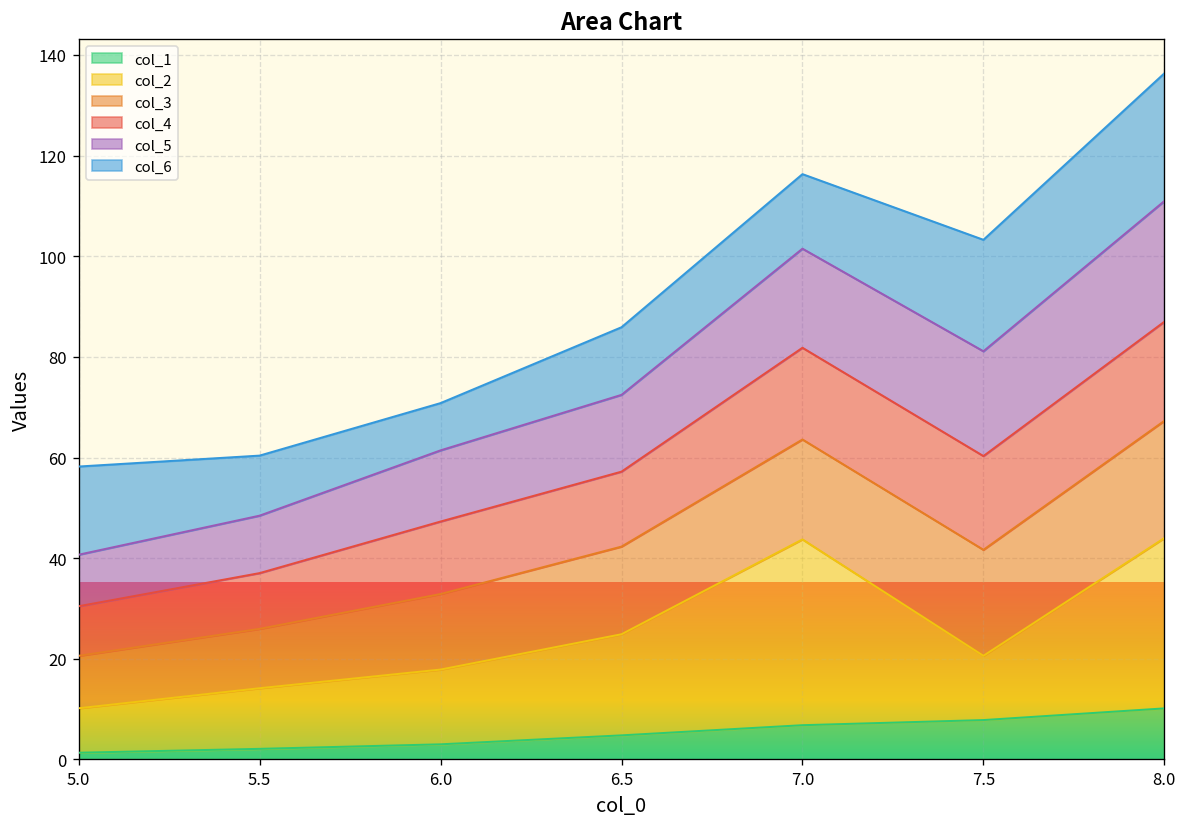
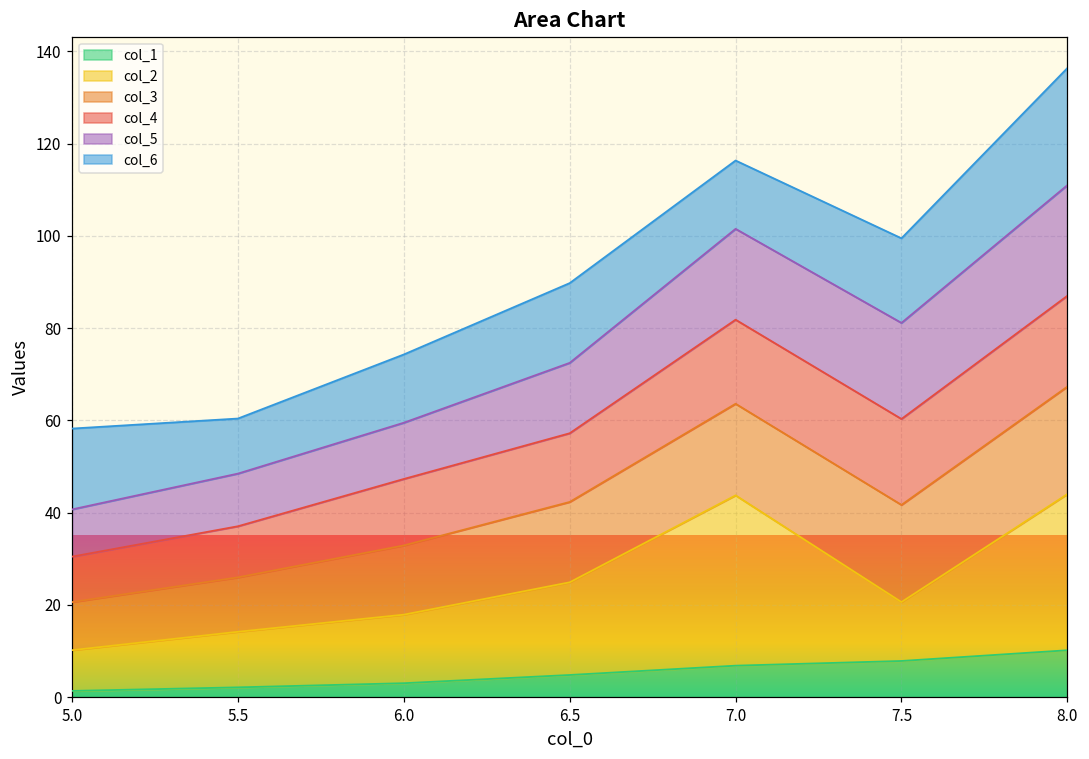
col_5, 6.0: 14 -> 12
col_6, 6.0: 9 -> 15
col_6, 6.5: 13 -> 17
col_6, 7.5: 22 -> 18
